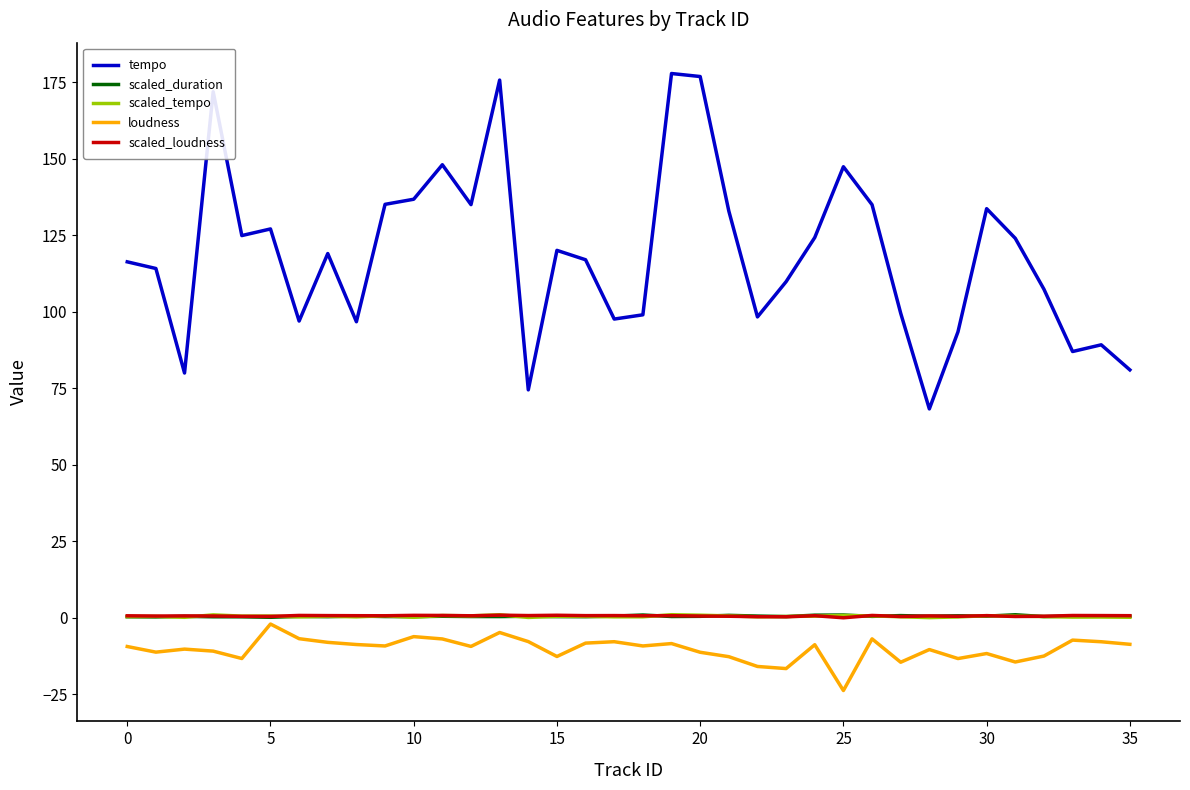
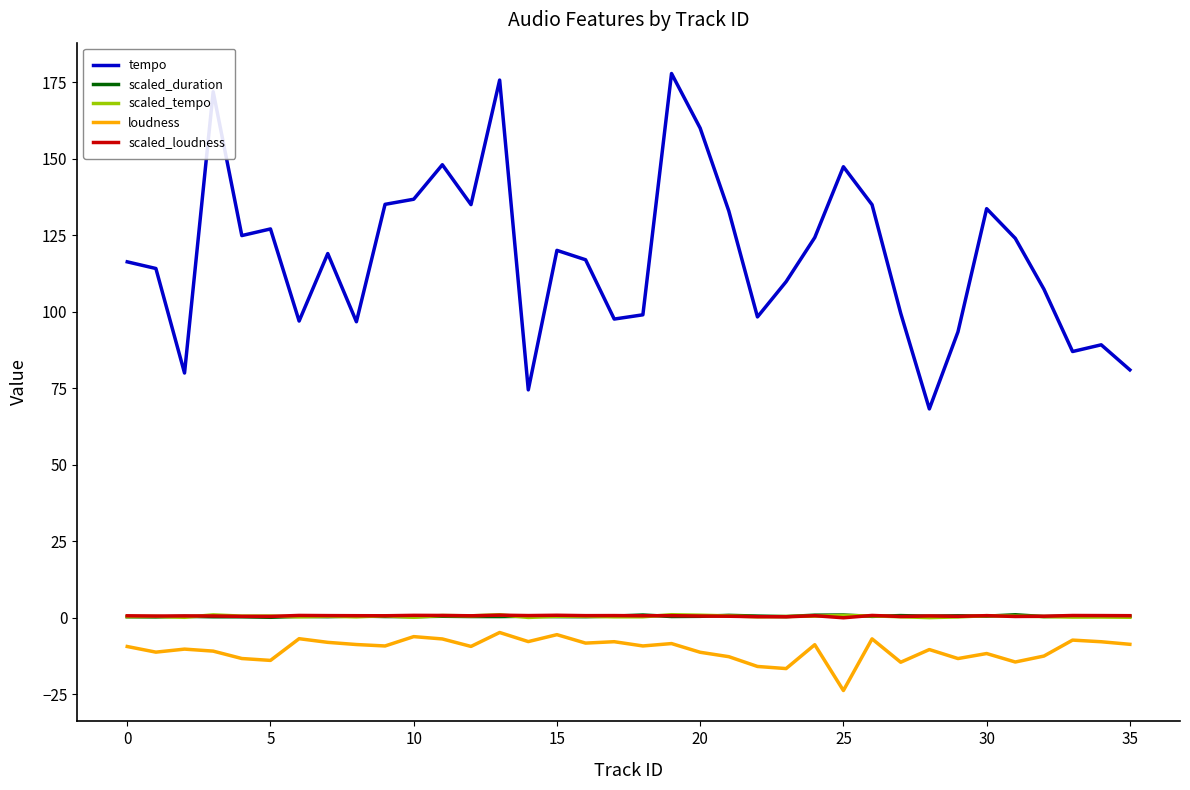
loudness, 5: -2 -> -14
loudness, 15: -13 -> -6
tempo, 20: 177 -> 160
